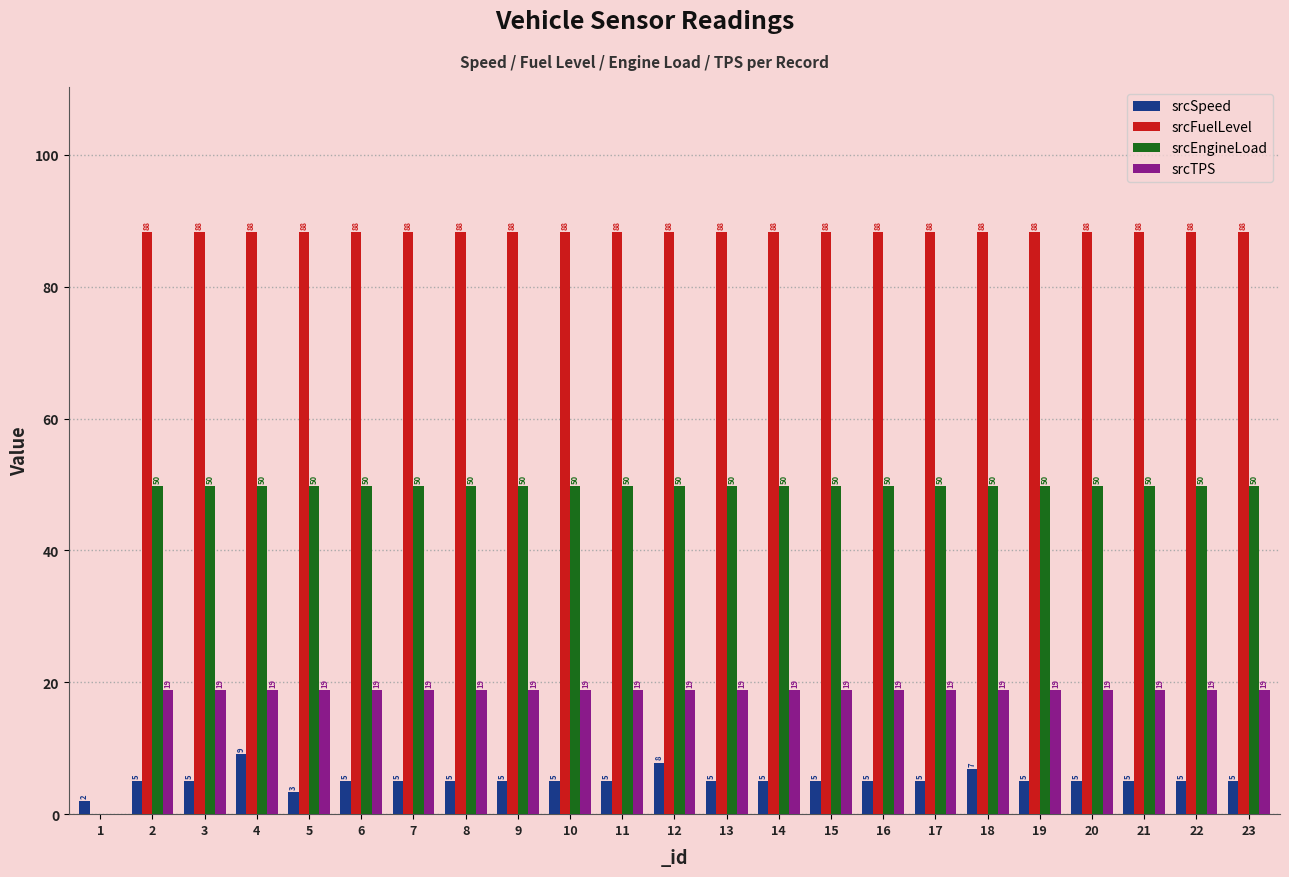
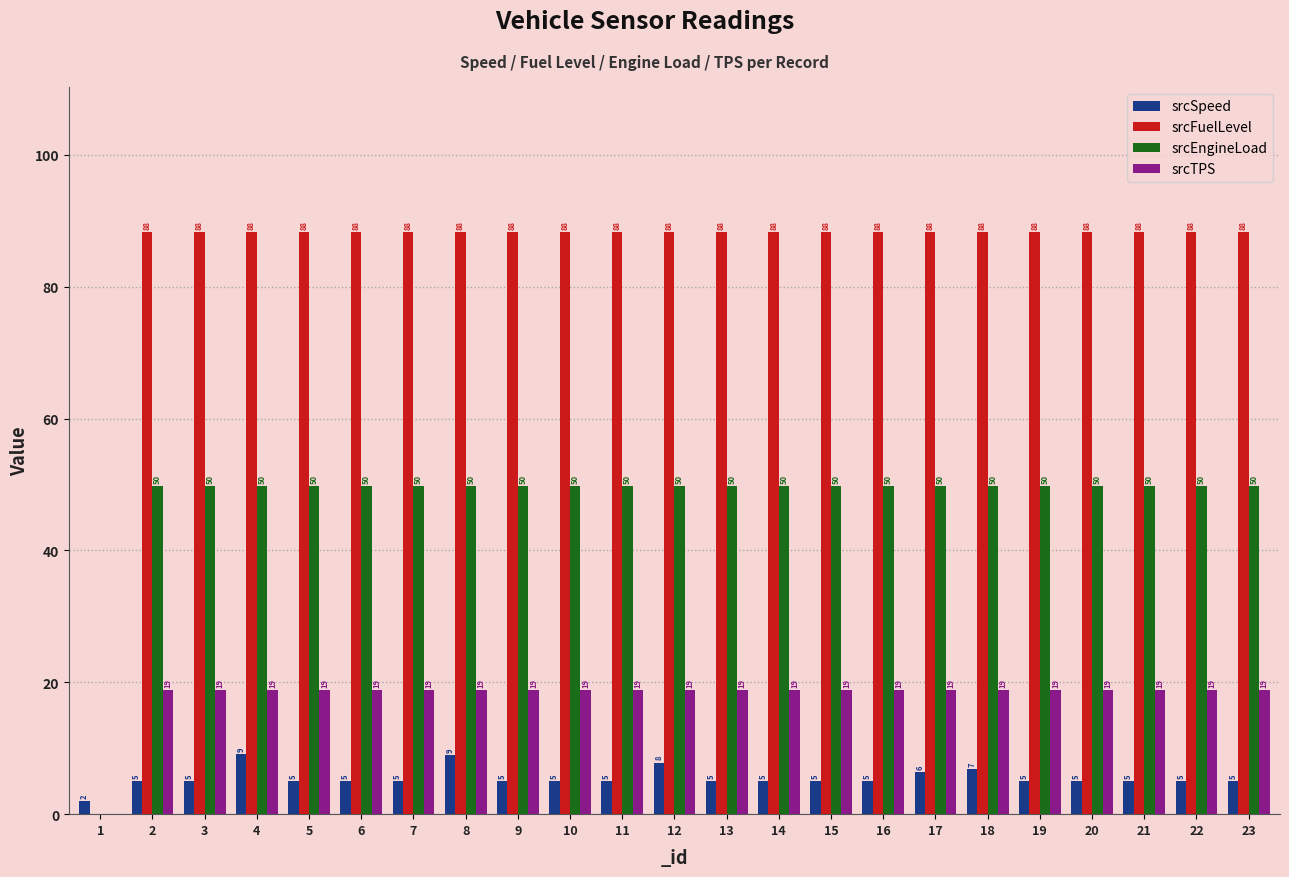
srcSpeed, 5: 3 -> 5
srcSpeed, 8: 5 -> 9
srcSpeed, 17: 5 -> 6
